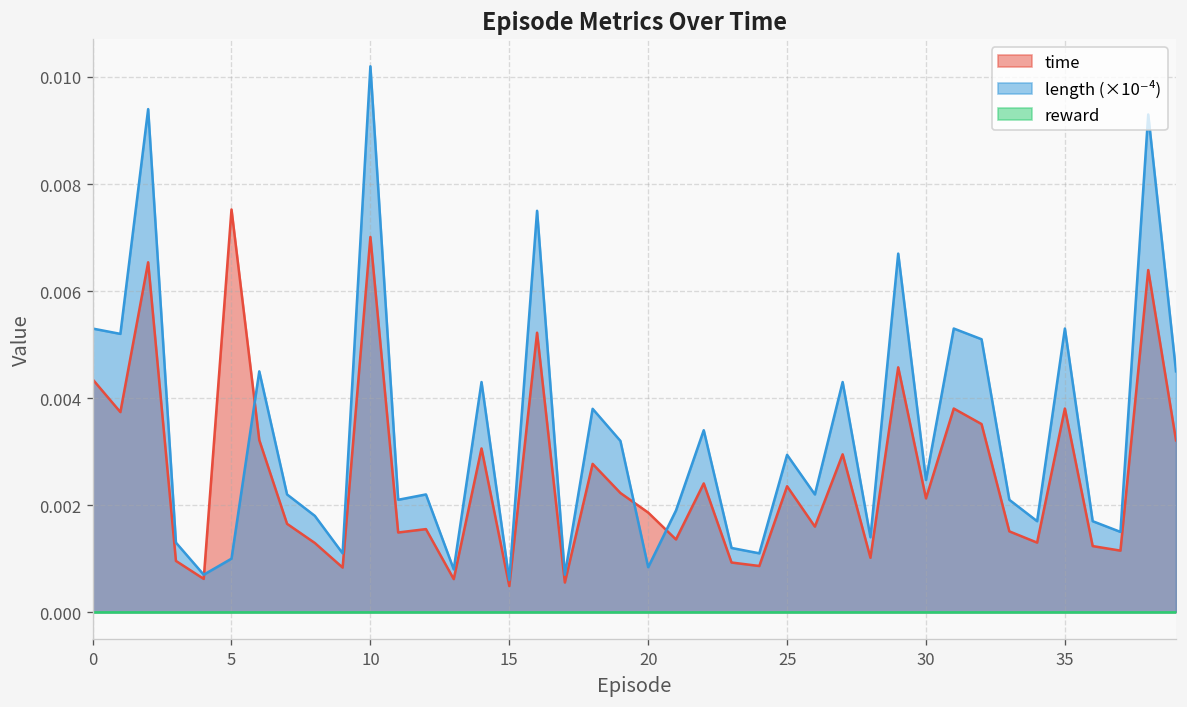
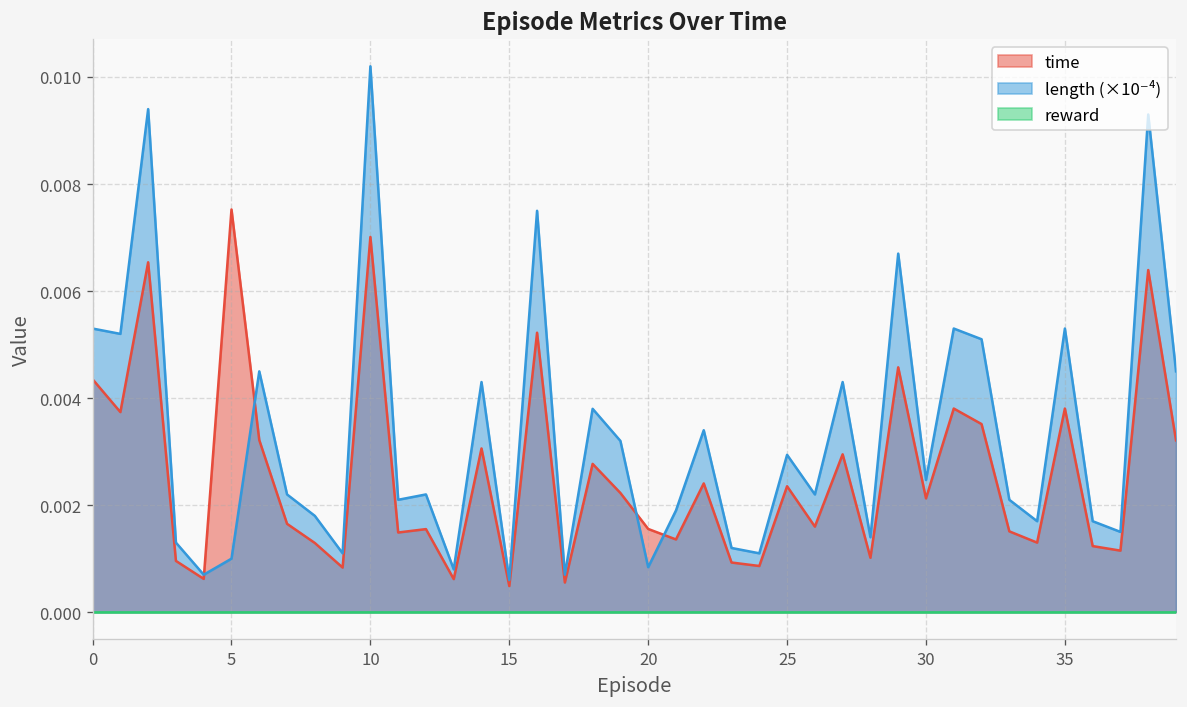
time, 20: 0.0019 -> 0.0016
